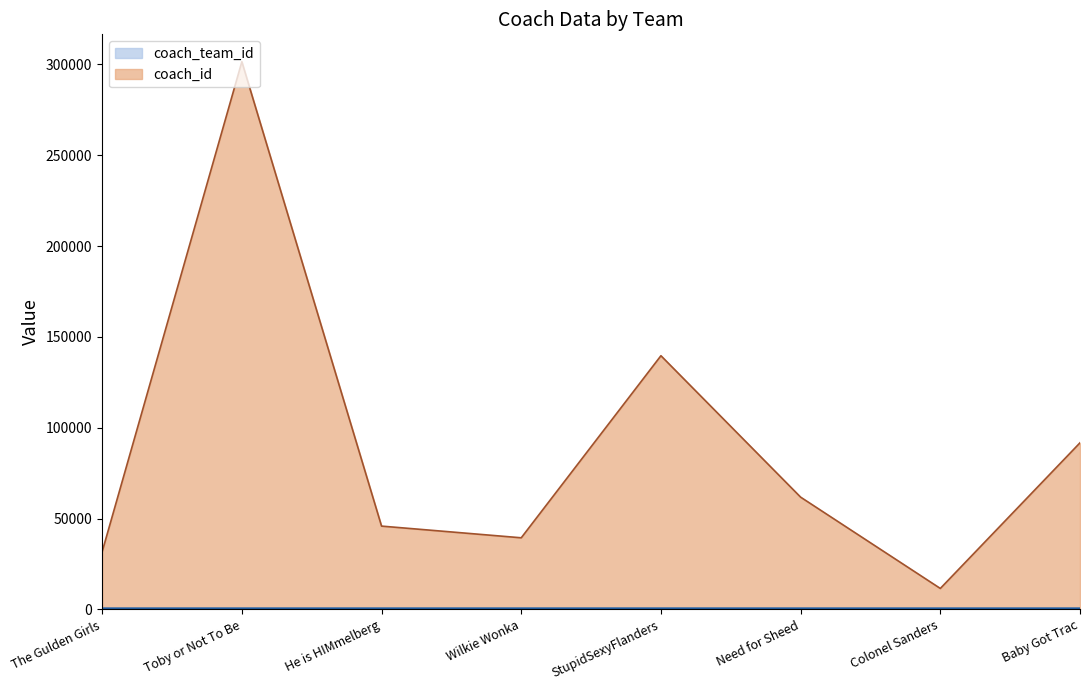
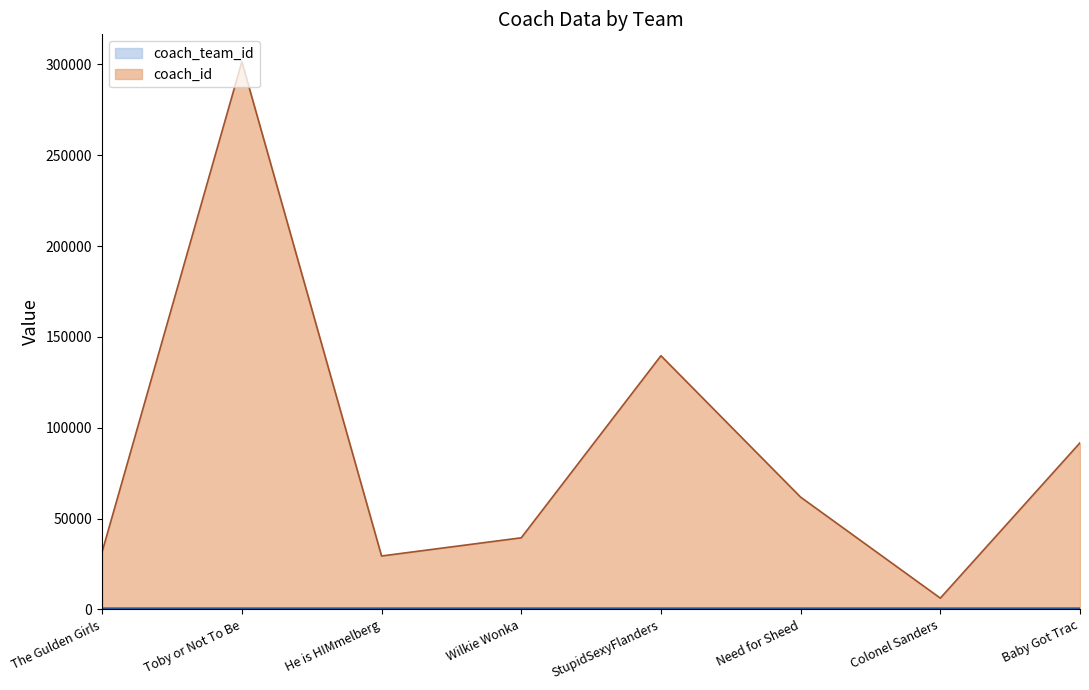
coach_id, He is HIMmelberg: 45000 -> 29000
coach_id, Colonel Sanders: 11000 -> 6000
